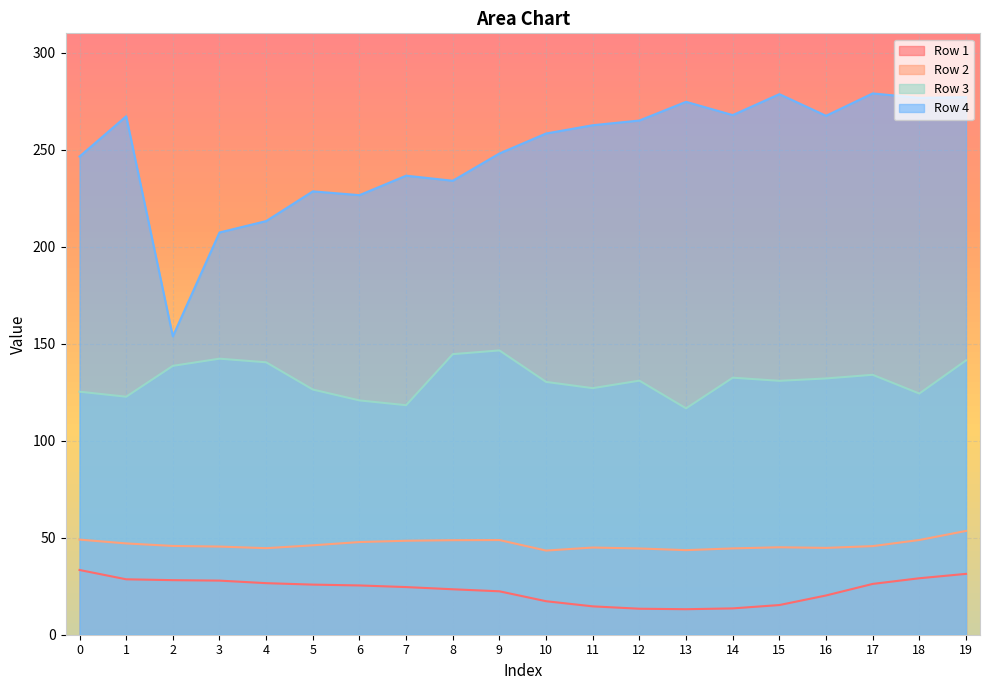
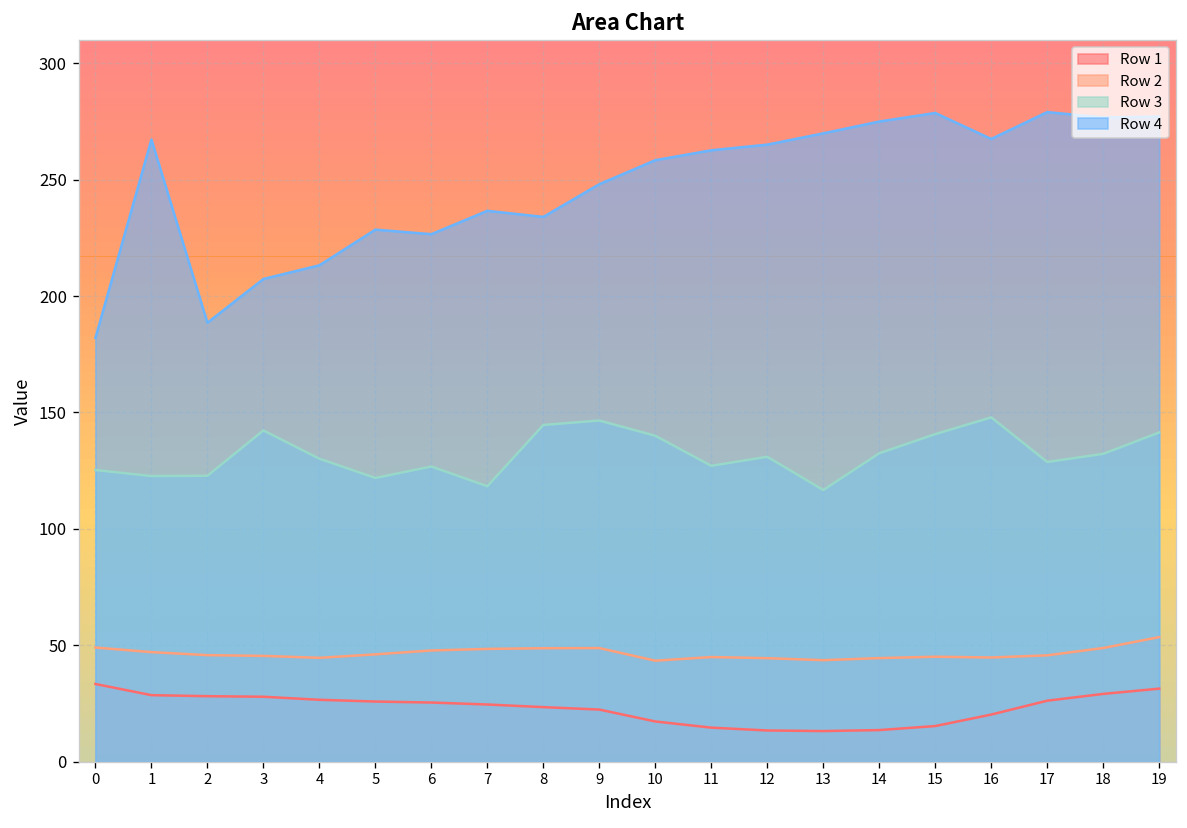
Row 4, 0: 247 -> 182
Row 3, 2: 139 -> 123
Row 4, 2: 154 -> 189
Row 3, 4: 140 -> 130
Row 3, 5: 126 -> 122
Row 3, 6: 121 -> 127
Row 3, 10: 130 -> 140
Row 4, 13: 275 -> 270
Row 4, 14: 268 -> 275
Row 3, 15: 131 -> 141
Row 3, 16: 132 -> 148
Row 3, 17: 134 -> 129
Row 3, 18: 124 -> 132
